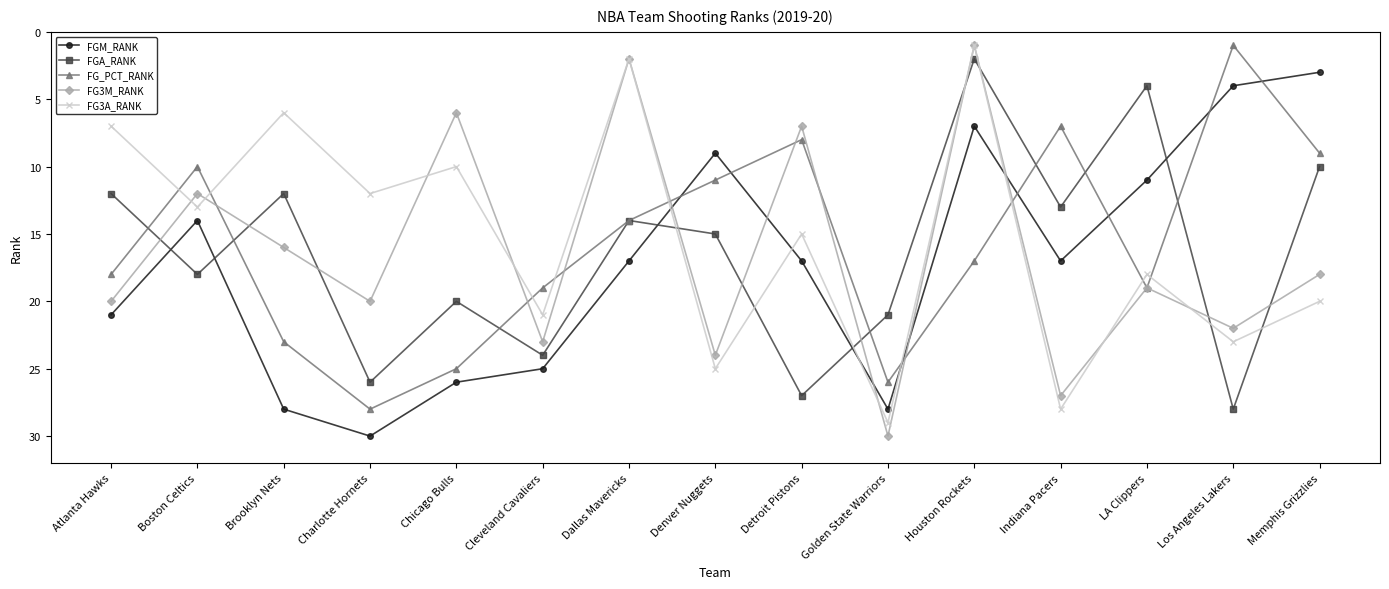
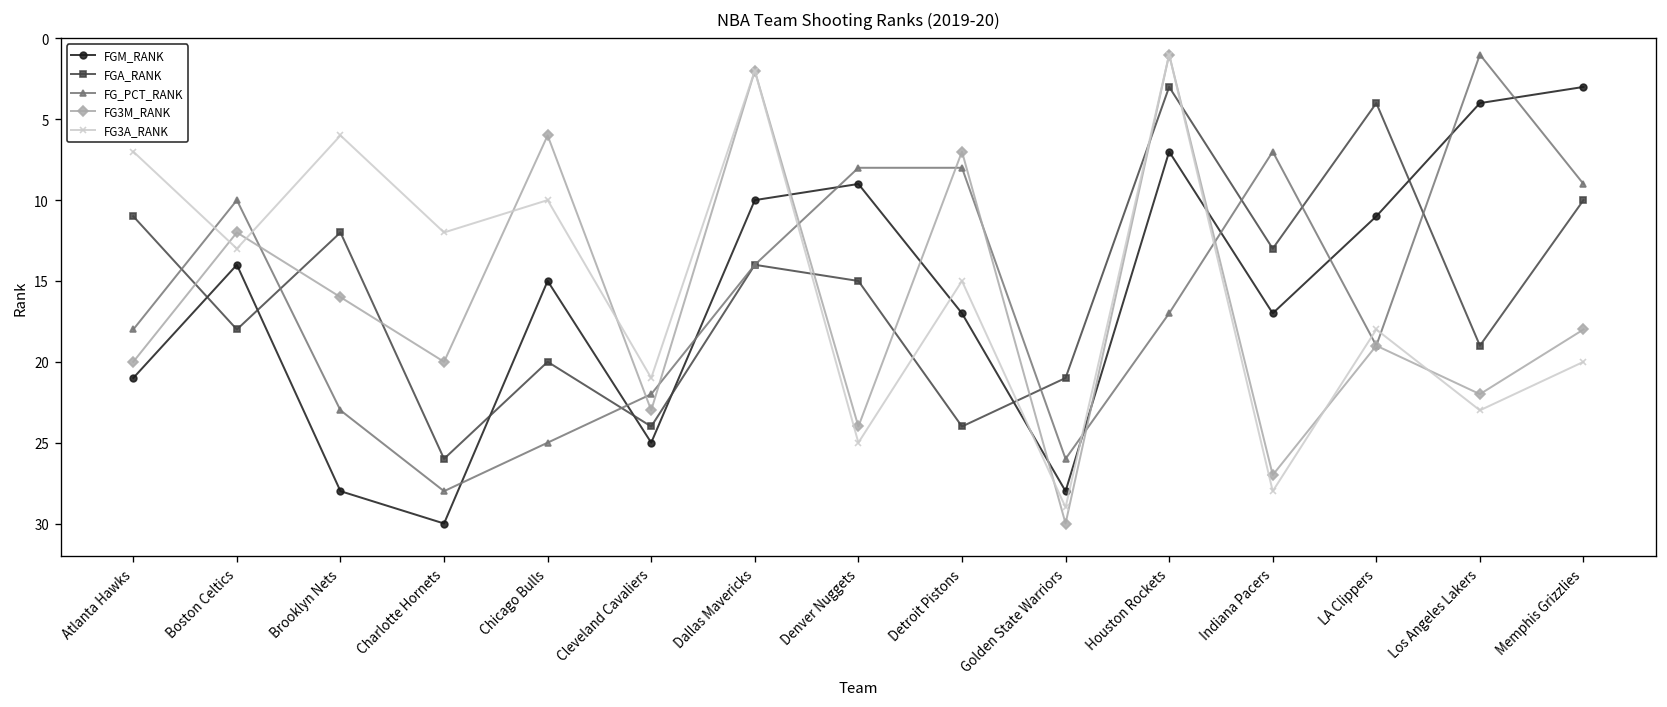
FGA_RANK, Atlanta Hawks: 12 -> 11
FGM_RANK, Chicago Bulls: 26 -> 15
FG_PCT_RANK, Cleveland Cavaliers: 19 -> 22
FGM_RANK, Dallas Mavericks: 17 -> 10
FG_PCT_RANK, Denver Nuggets: 11 -> 8
FGA_RANK, Detroit Pistons: 27 -> 24
FGA_RANK, Houston Rockets: 2 -> 3
FGA_RANK, Los Angeles Lakers: 28 -> 19
